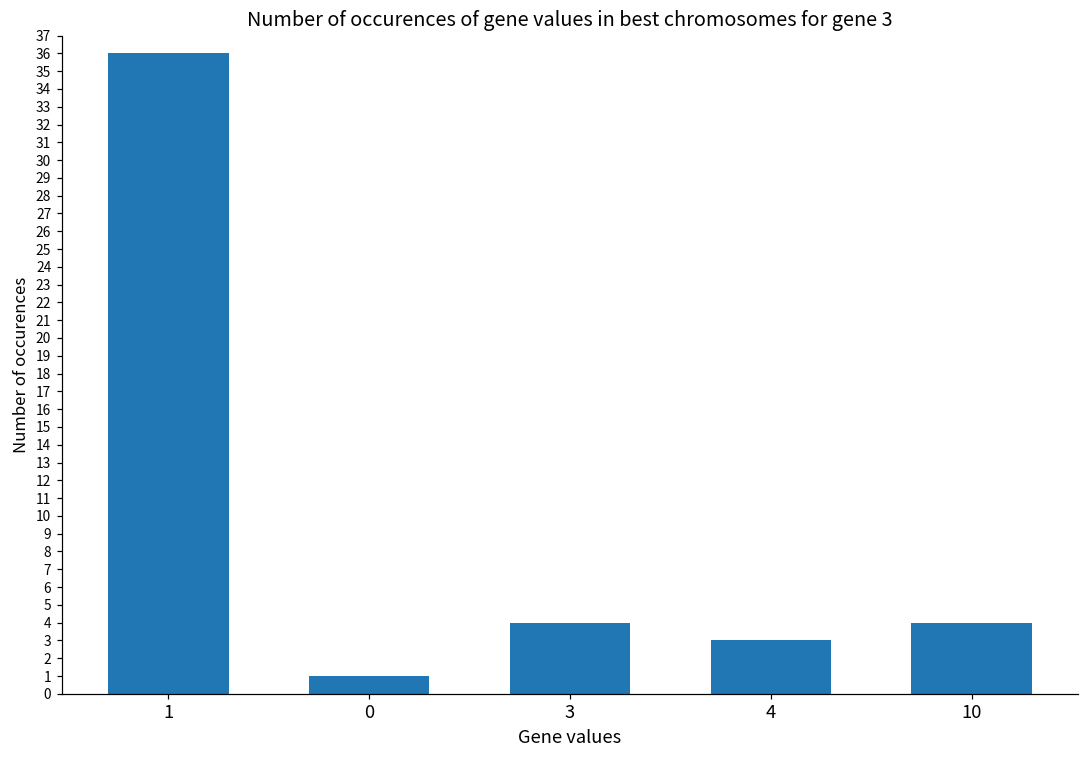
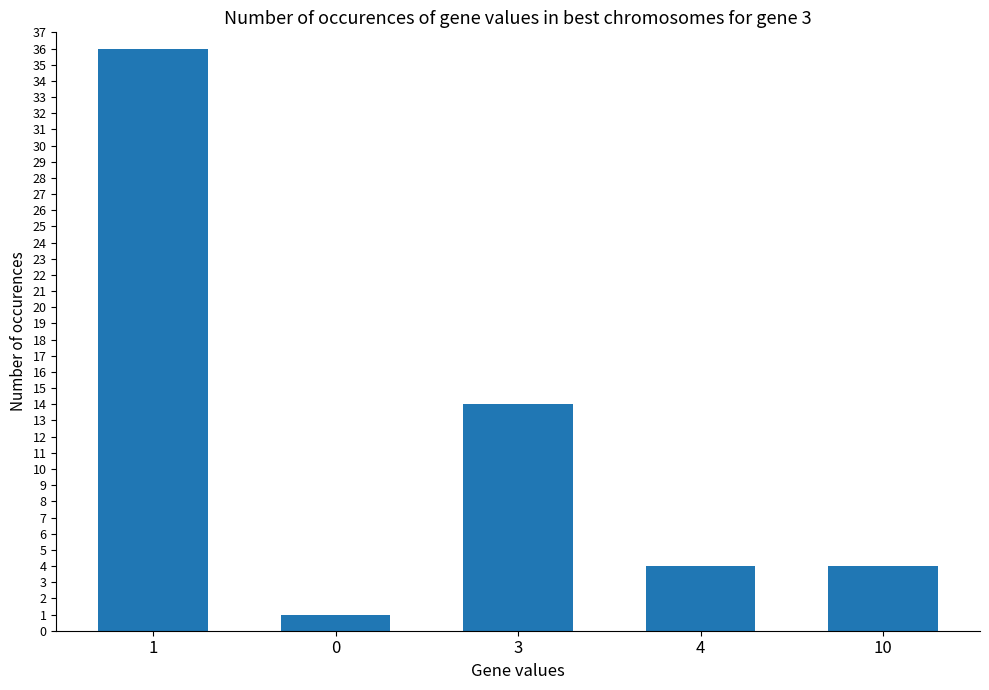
3: 4 -> 14
4: 3 -> 4
